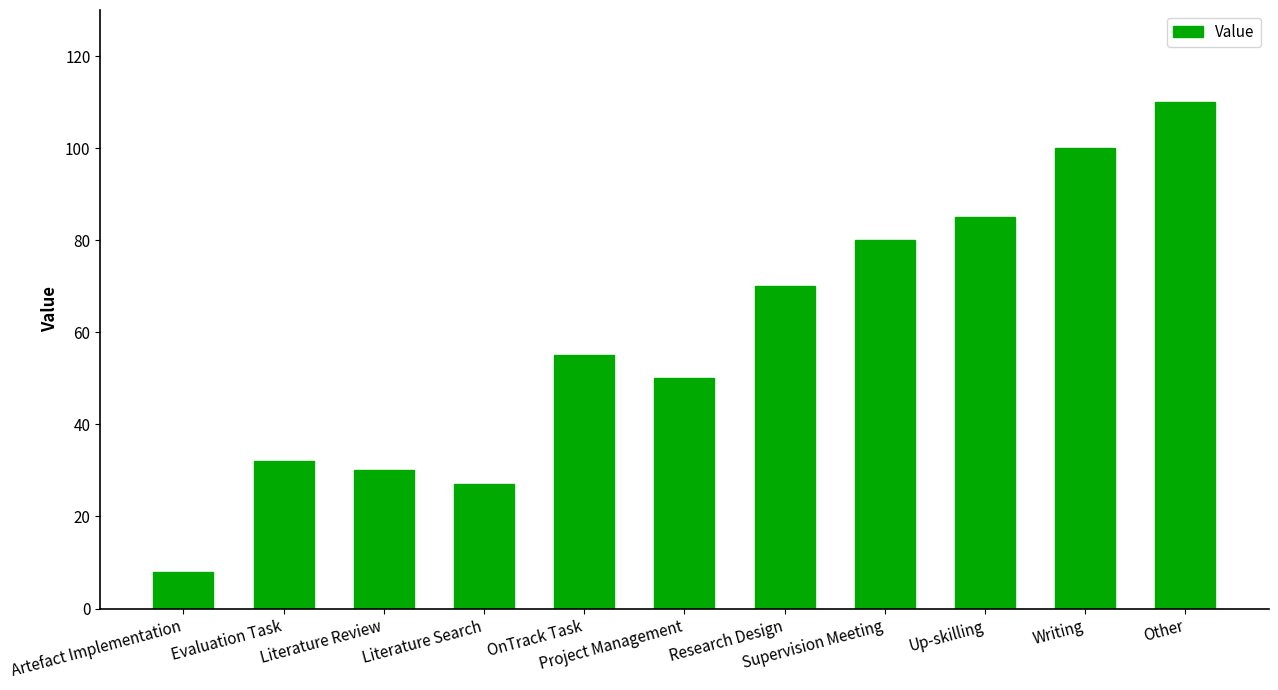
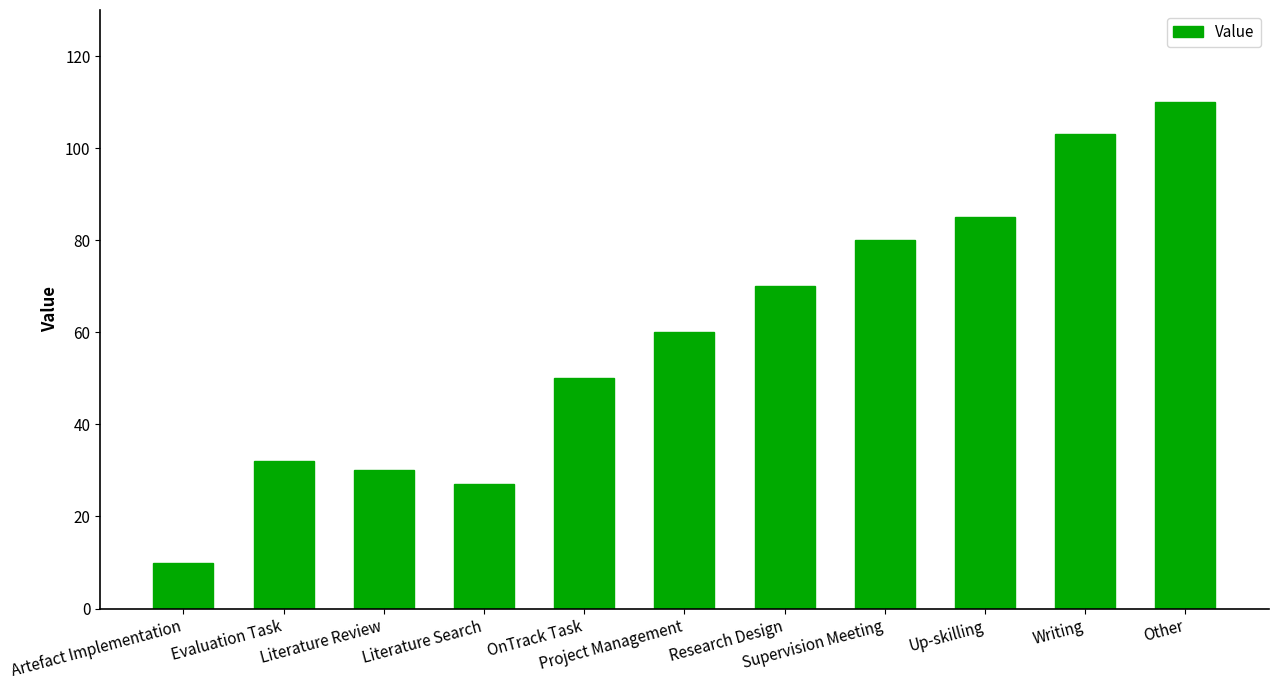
Artefact Implementation: 8 -> 10
OnTrack Task: 55 -> 50
Project Management: 50 -> 60
Writing: 100 -> 103
